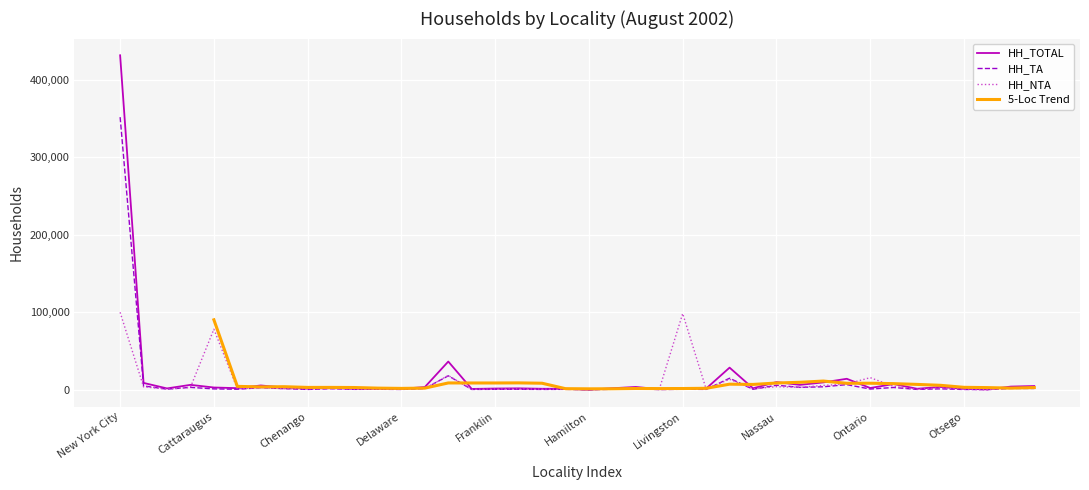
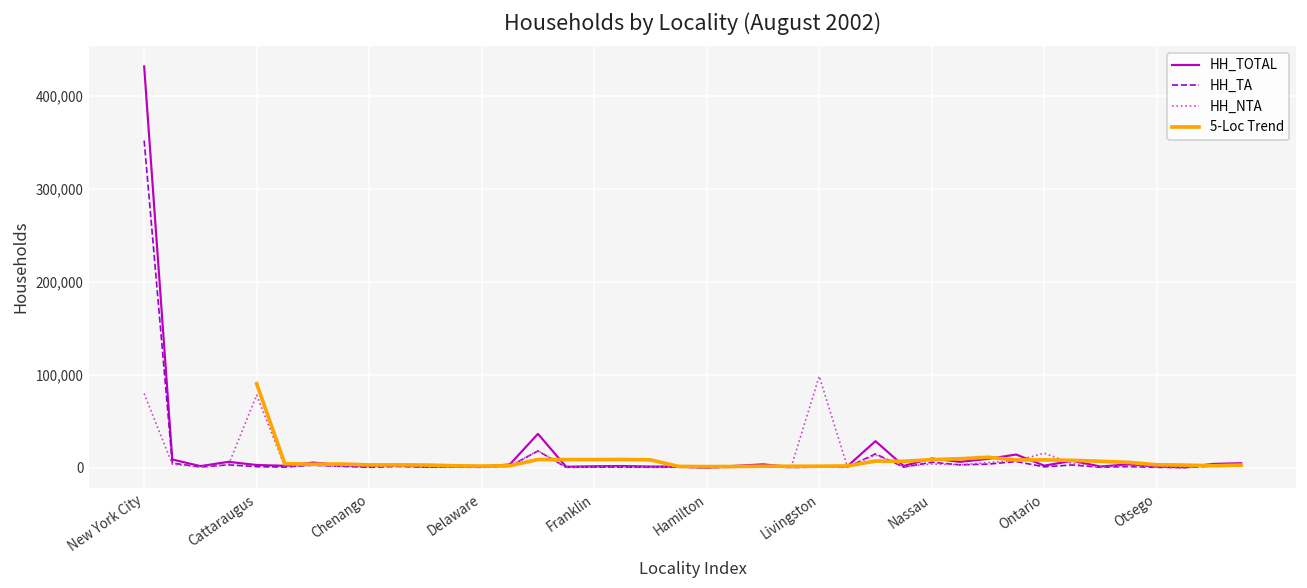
HH_NTA, New York City: 100,000 -> 80,000
